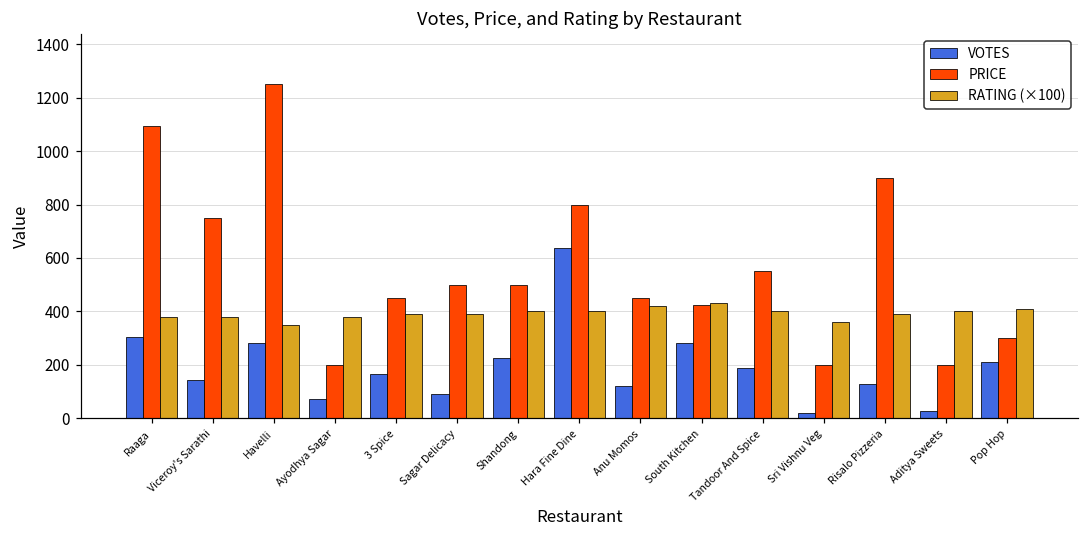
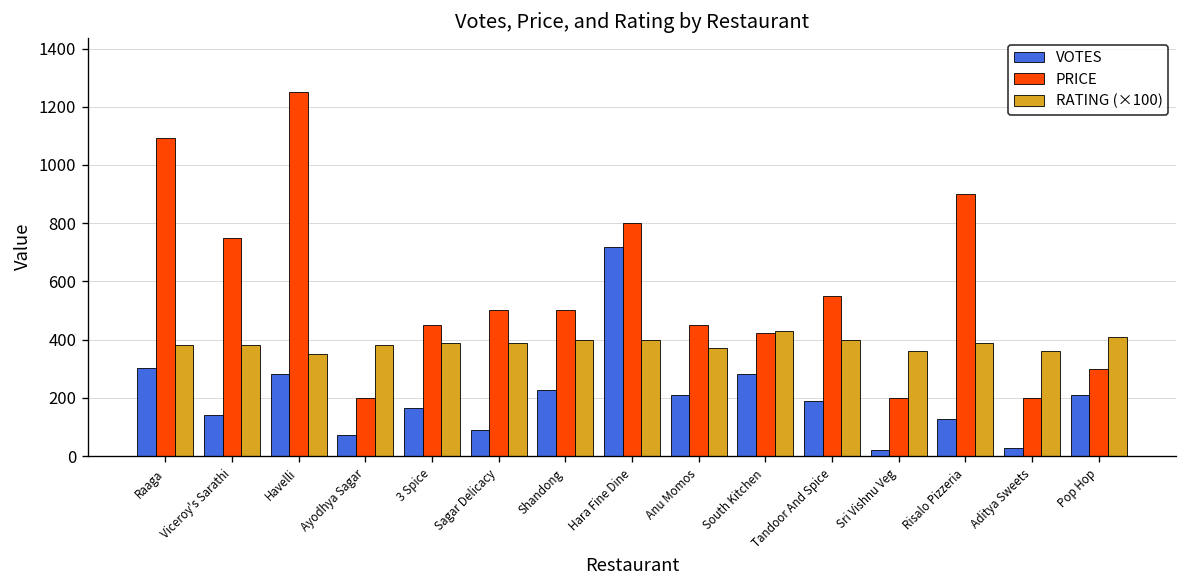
VOTES, Hara Fine Dine: 640 -> 720
VOTES, Anu Momos: 120 -> 210
RATING (×100), Anu Momos: 420 -> 370
RATING (×100), Aditya Sweets: 400 -> 360
